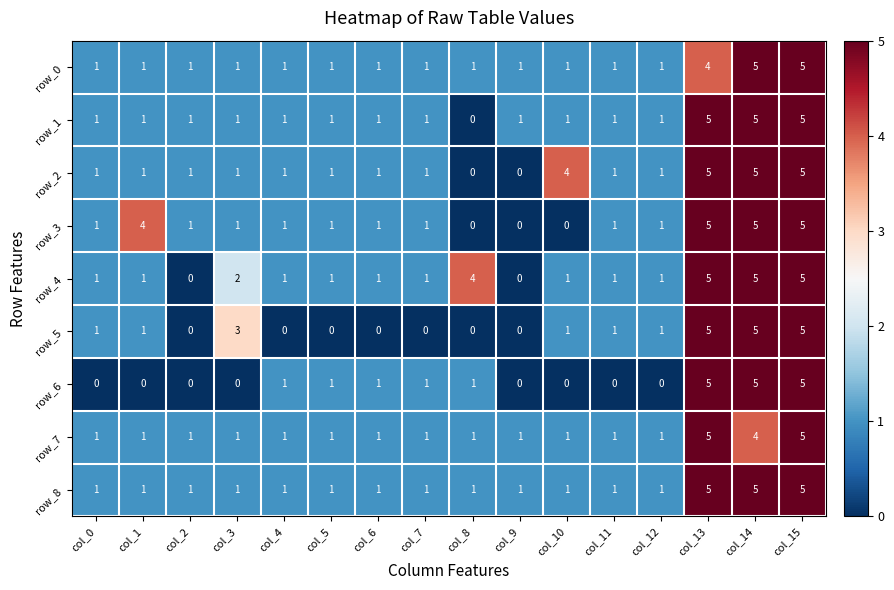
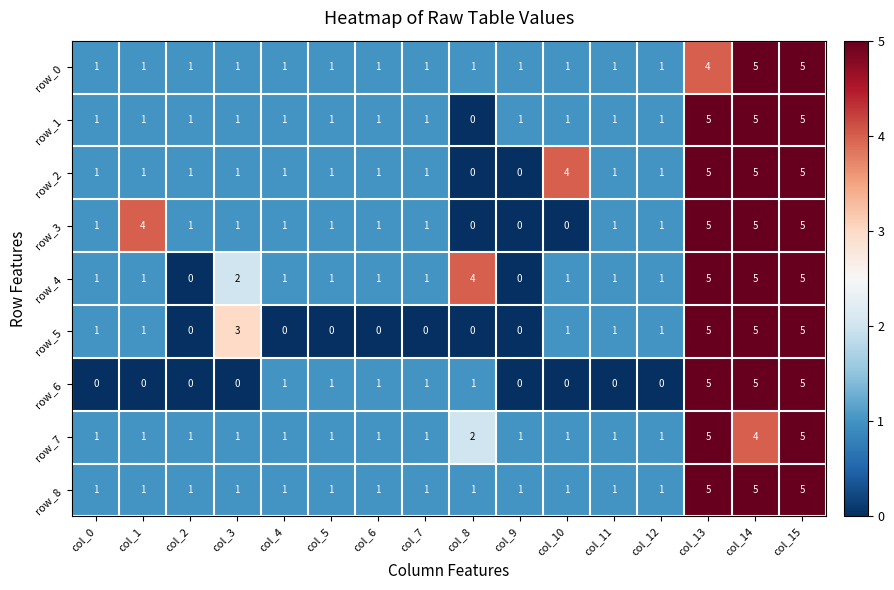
row_7, col_8: 1 -> 2
